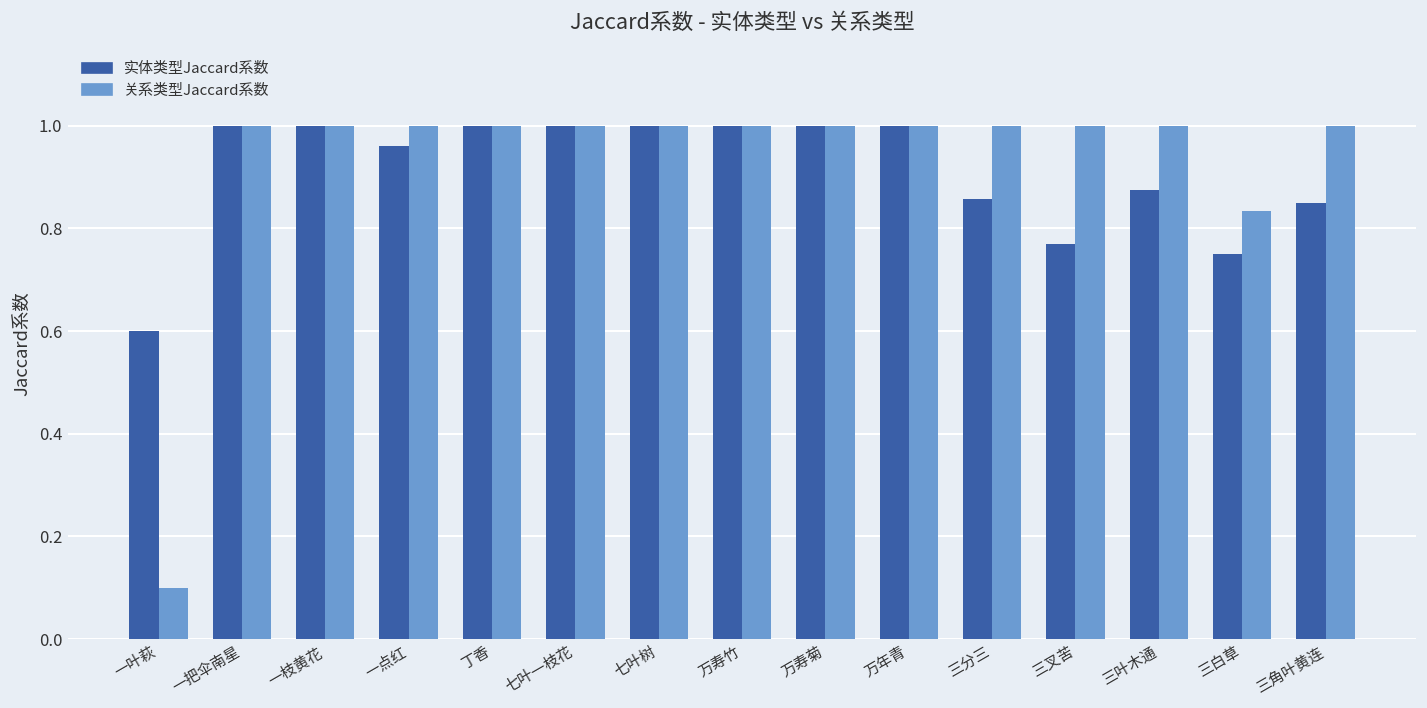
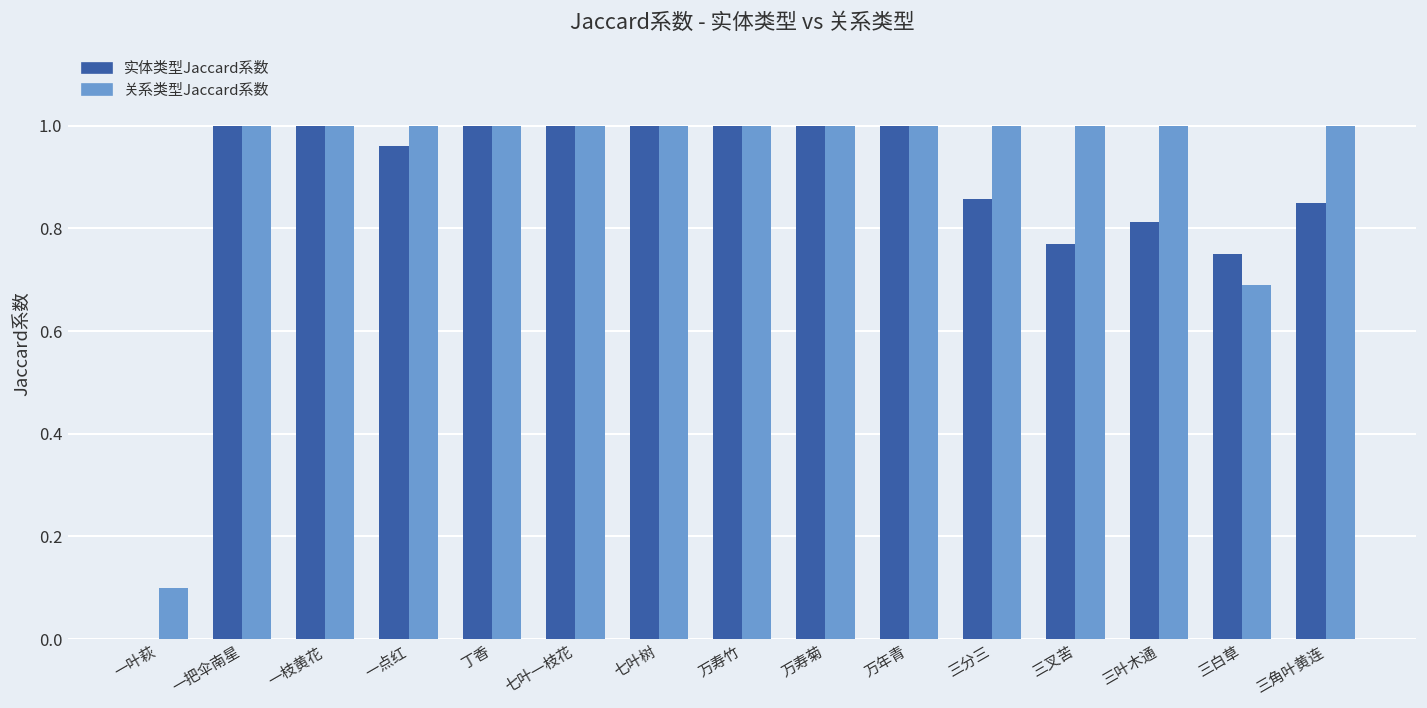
实体类型Jaccard系数, 一叶萩: 0.6 -> 0.0
实体类型Jaccard系数, 三叶木通: 0.88 -> 0.81
关系类型Jaccard系数, 三白草: 0.83 -> 0.69
